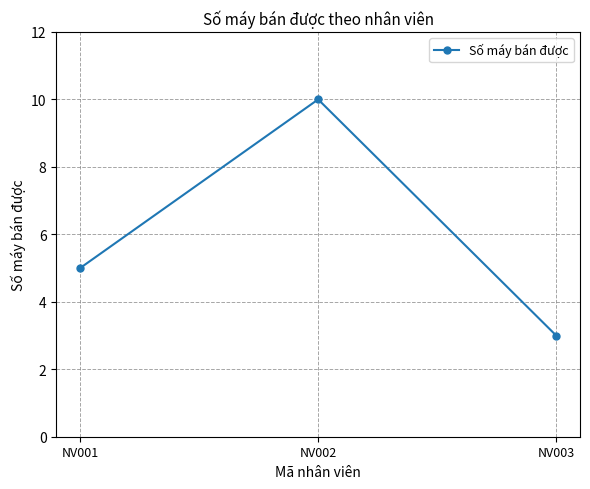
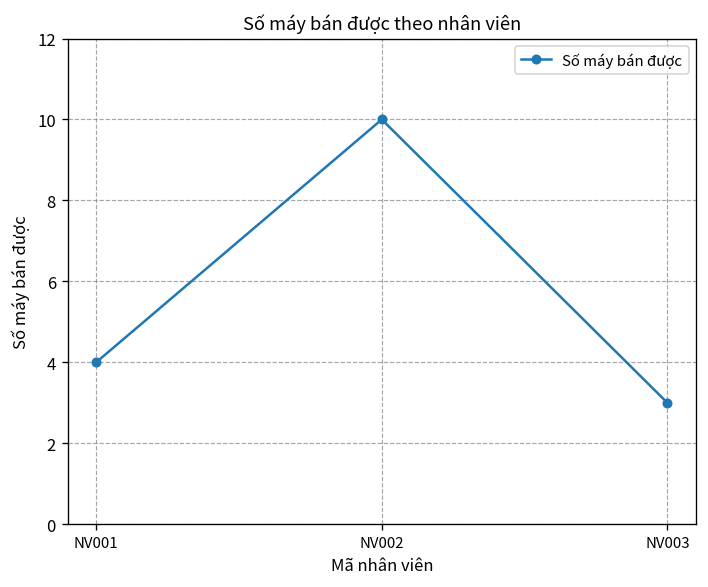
NV001: 5 -> 4
